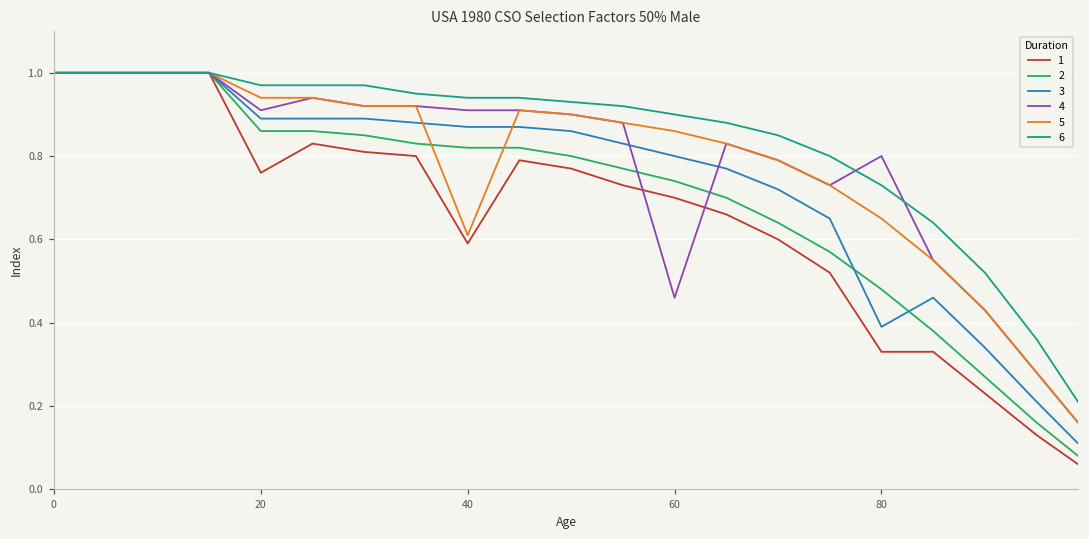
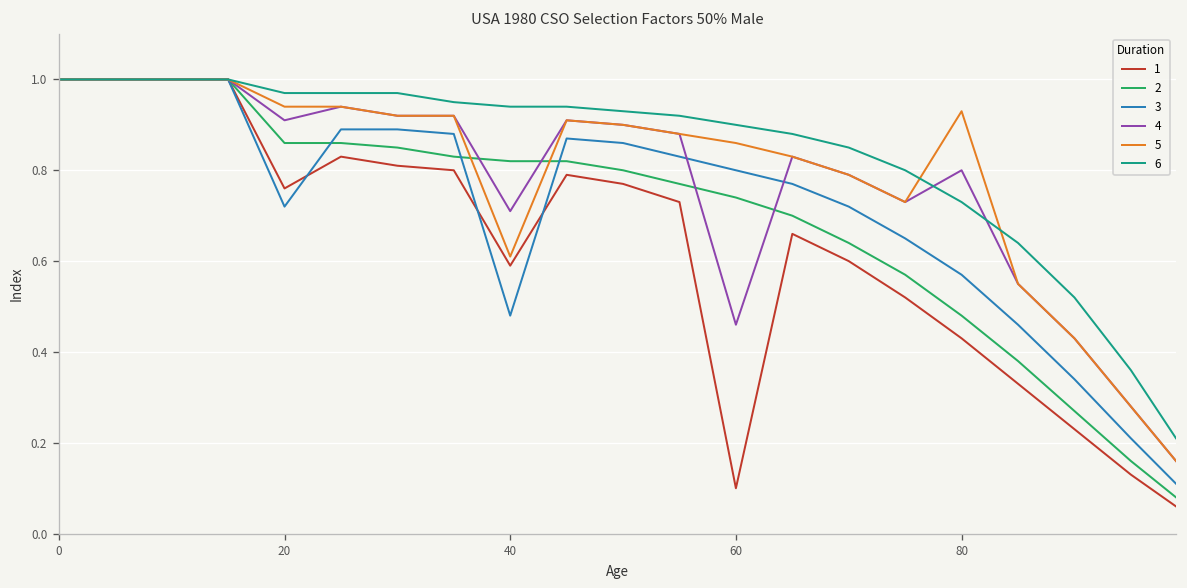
3, 20: 0.89 -> 0.72
3, 40: 0.87 -> 0.48
4, 40: 0.91 -> 0.71
1, 60: 0.7 -> 0.1
1, 80: 0.33 -> 0.43
3, 80: 0.39 -> 0.57
5, 80: 0.65 -> 0.93
